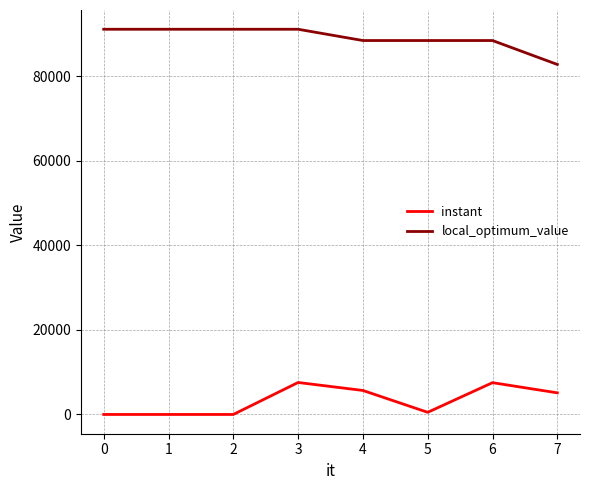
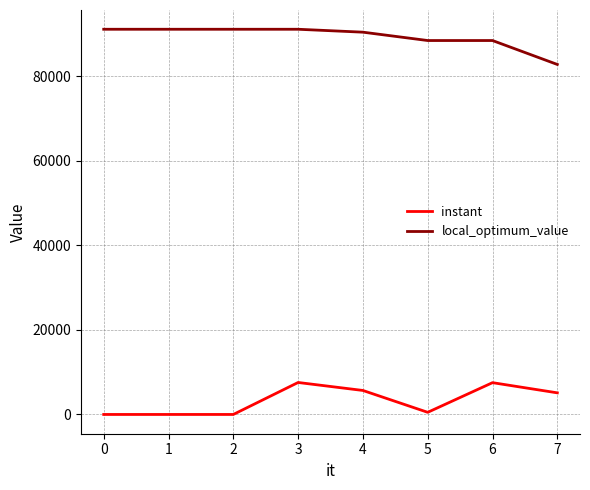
local_optimum_value, 4: 88000 -> 90000
